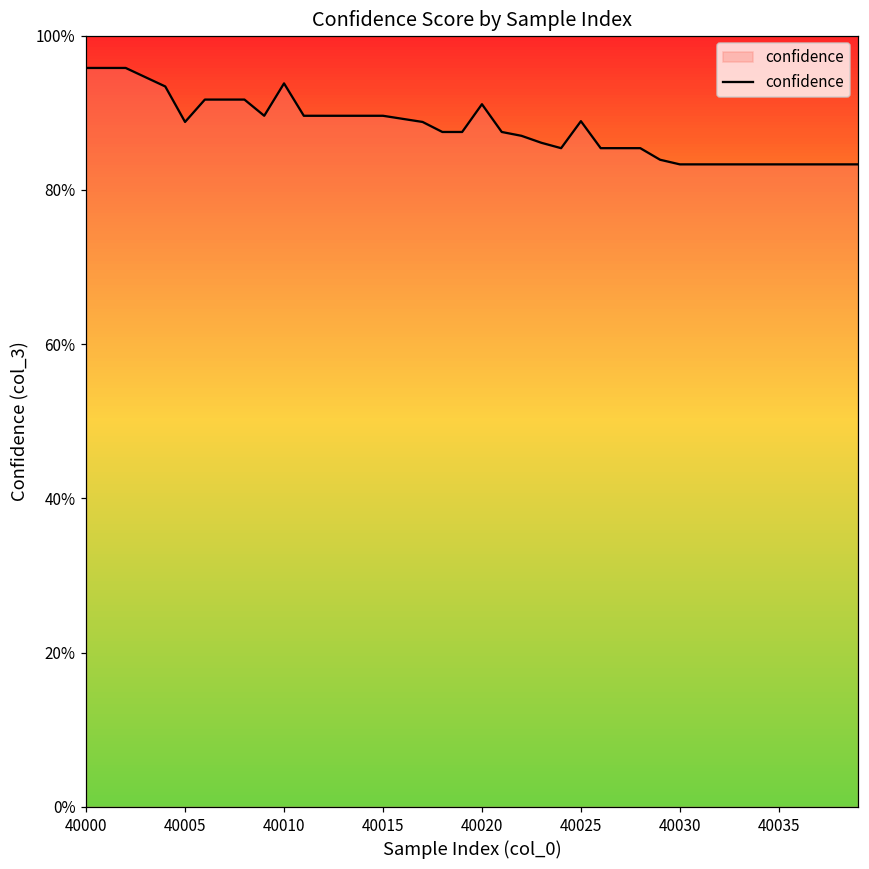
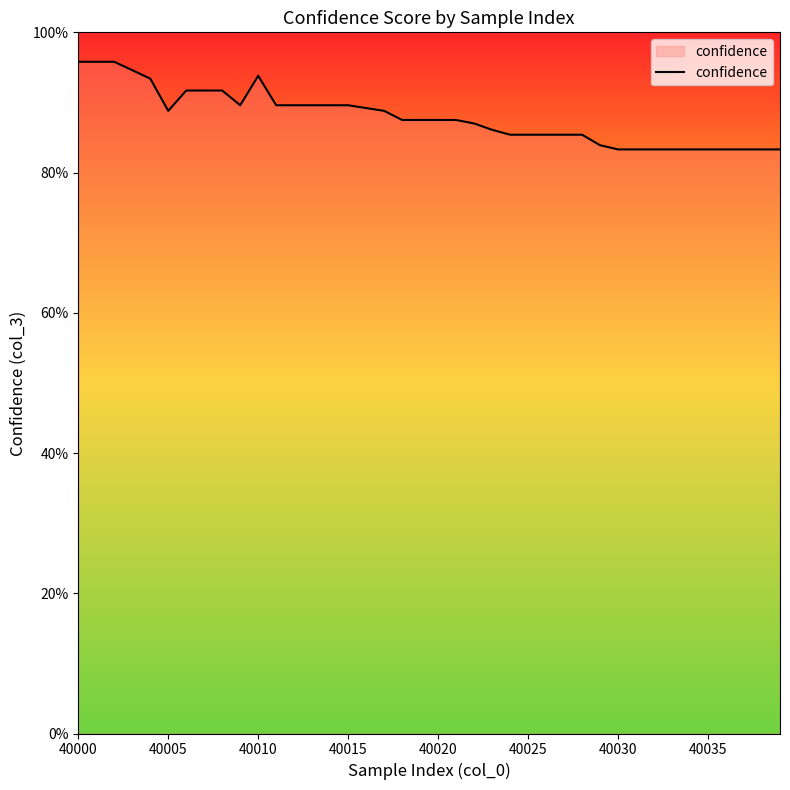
40020: 91% -> 88%
40025: 89% -> 85%
